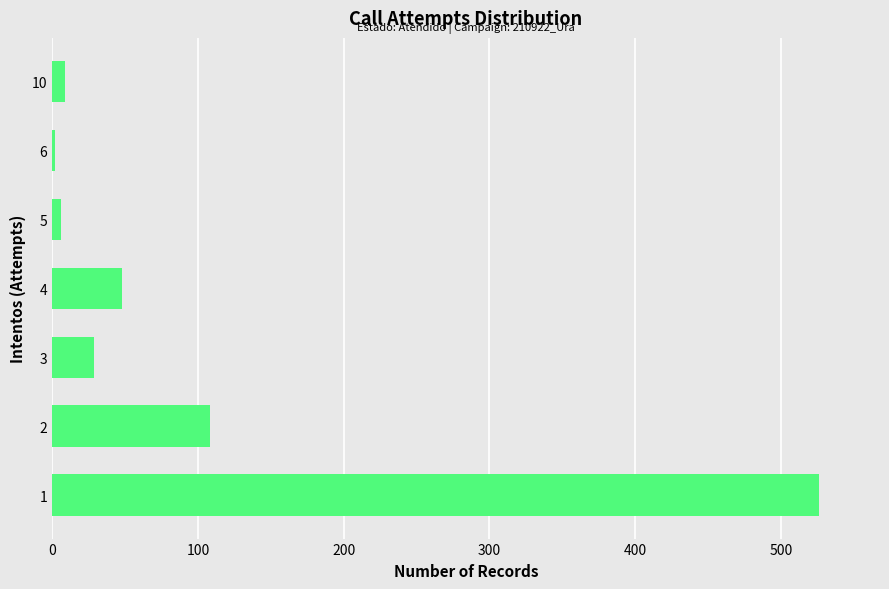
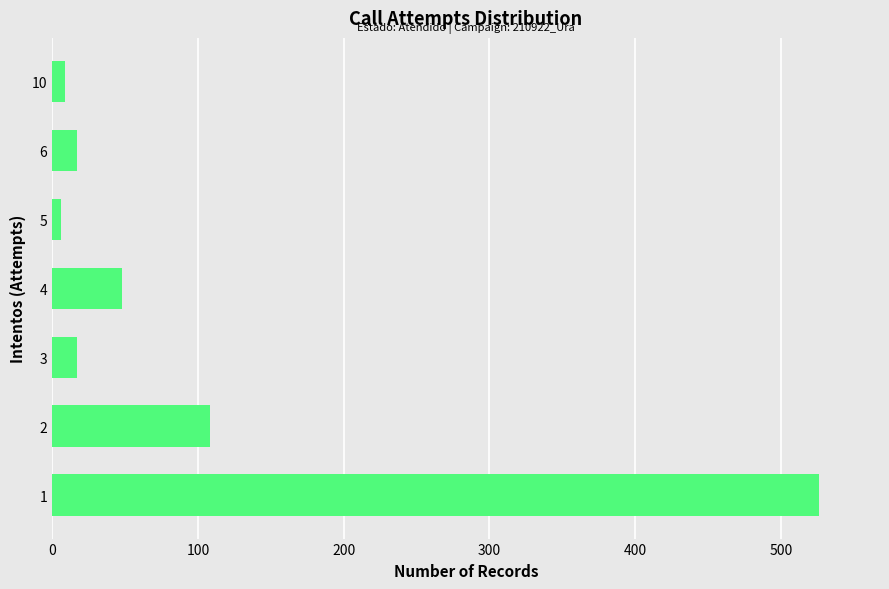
6: 2 -> 17
3: 29 -> 17
